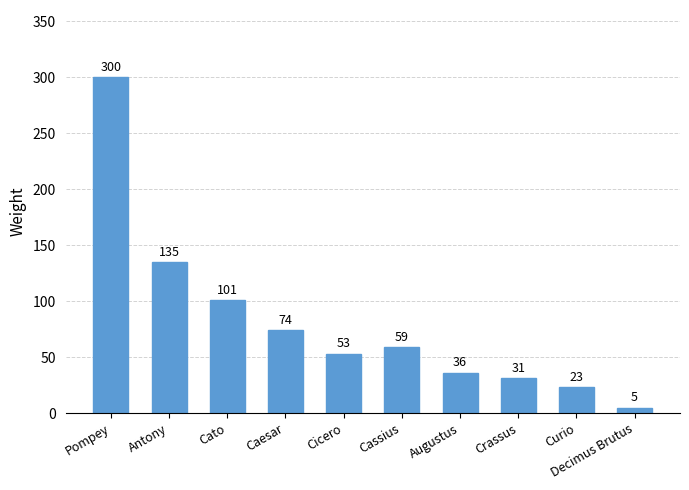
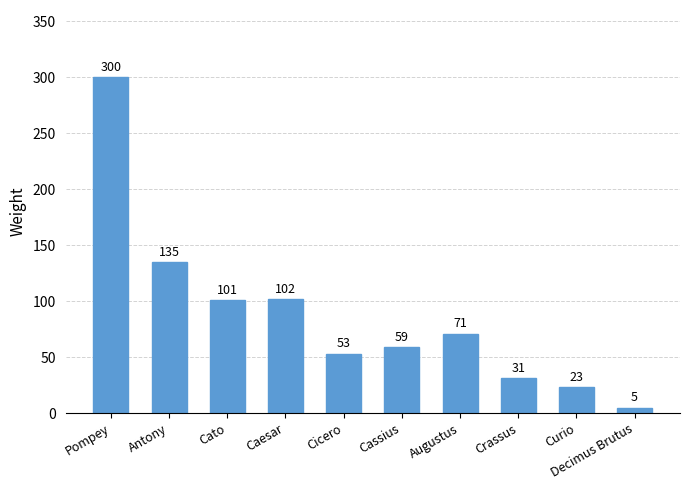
Caesar: 74 -> 102
Augustus: 36 -> 71
